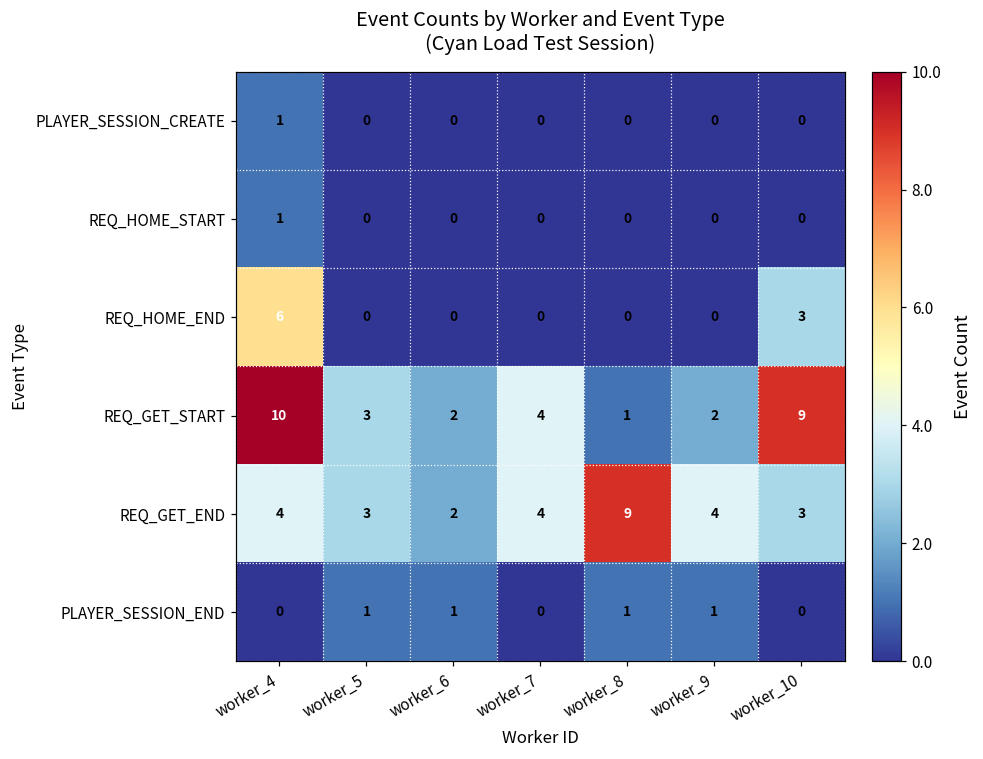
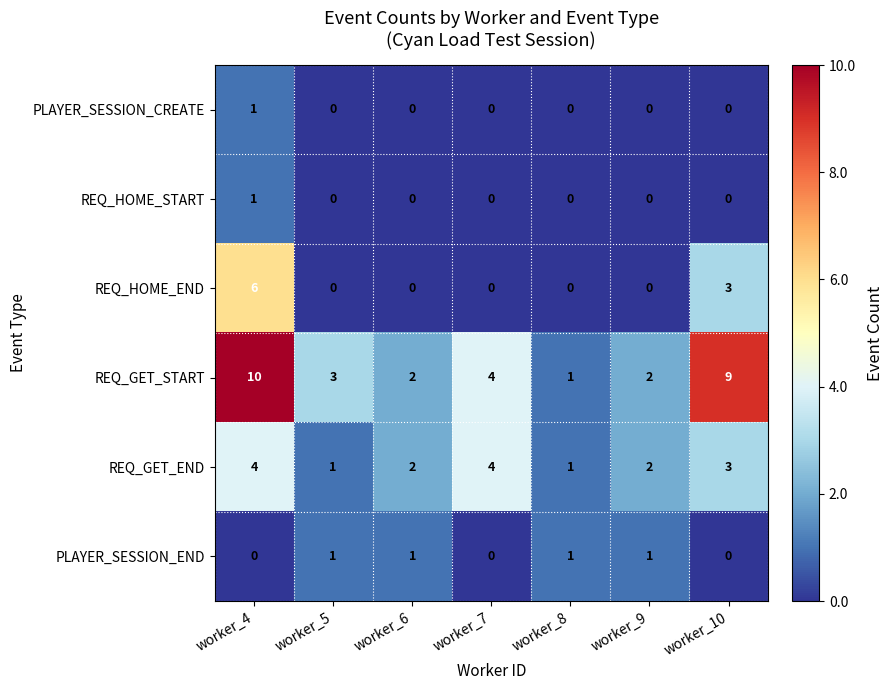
REQ_GET_END, worker_5: 3 -> 1
REQ_GET_END, worker_8: 9 -> 1
REQ_GET_END, worker_9: 4 -> 2
